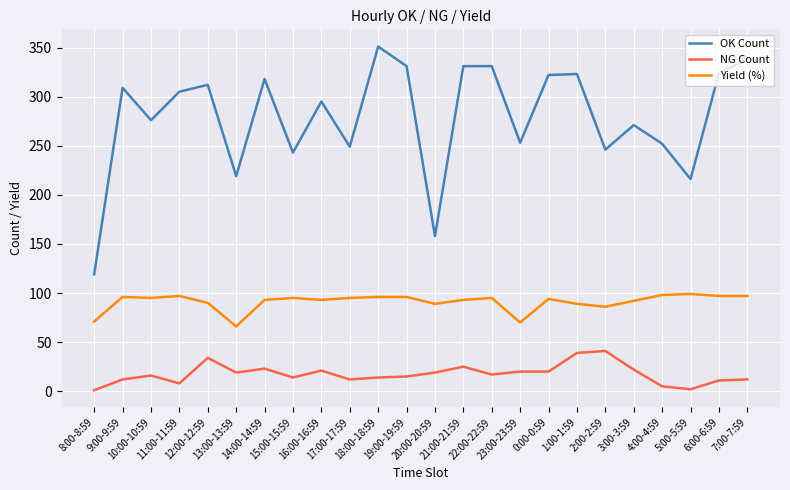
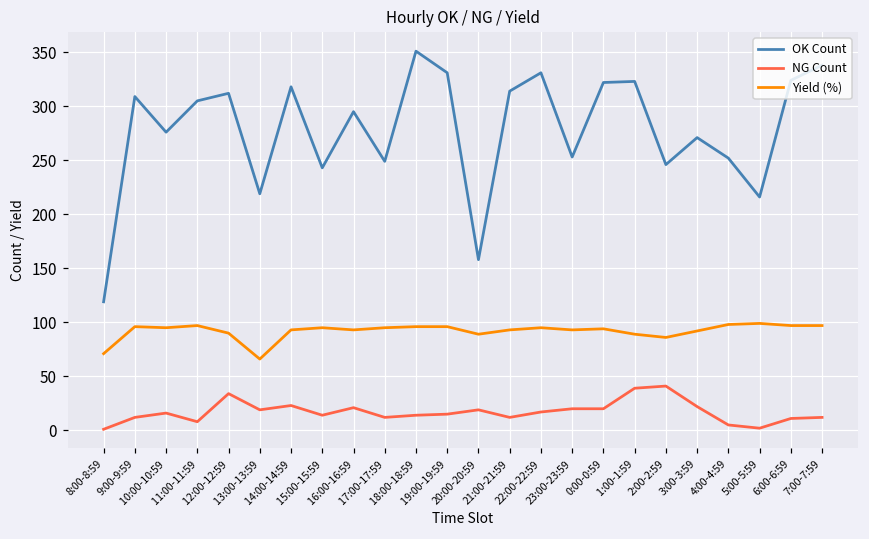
OK Count, 21:00-21:59: 330 -> 310
NG Count, 21:00-21:59: 30 -> 10
Yield (%), 23:00-23:59: 70 -> 90
